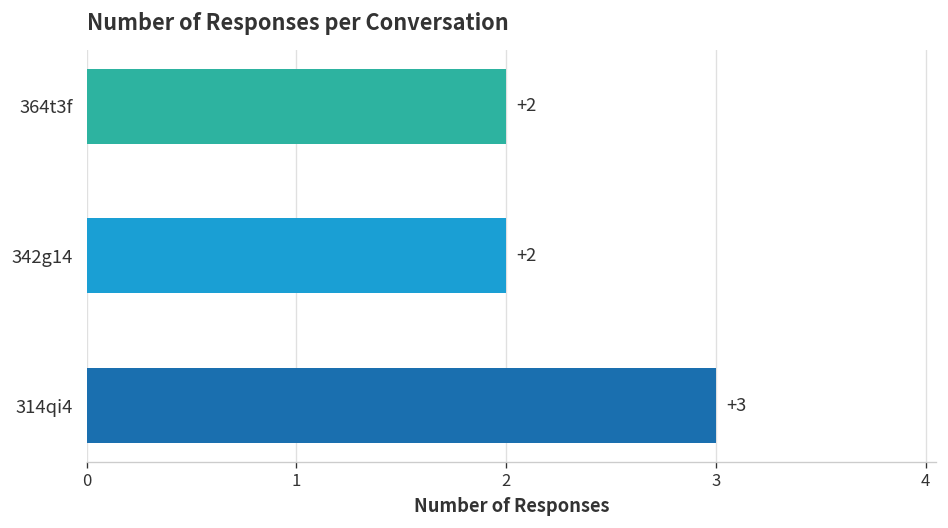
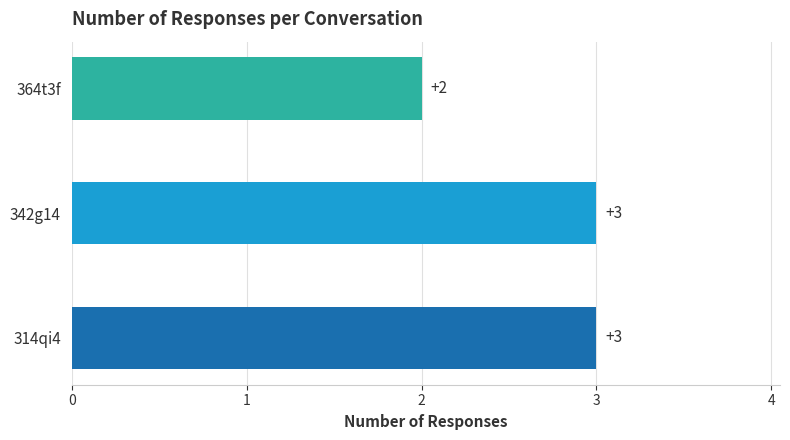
342g14: +2 -> +3
